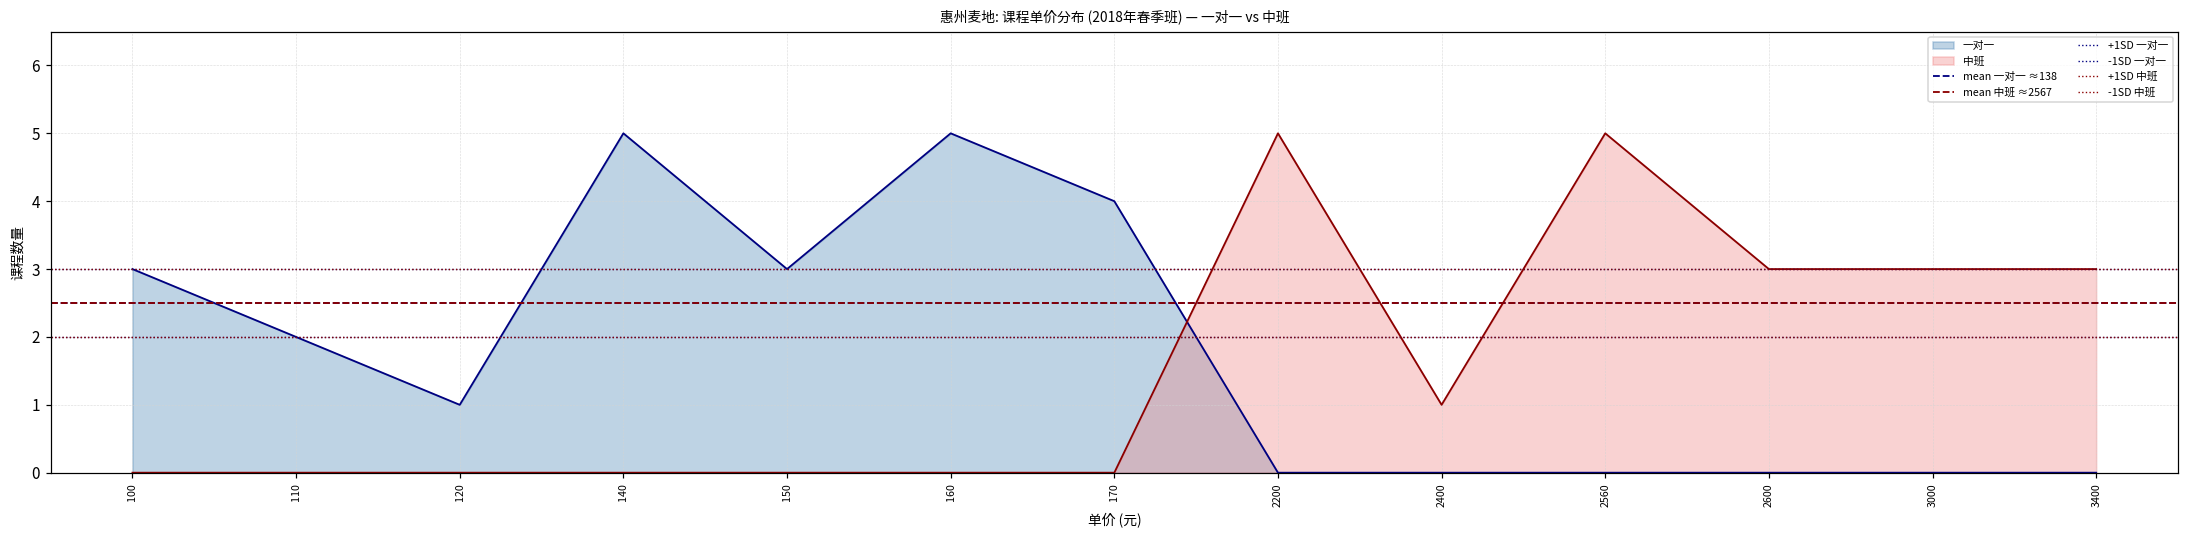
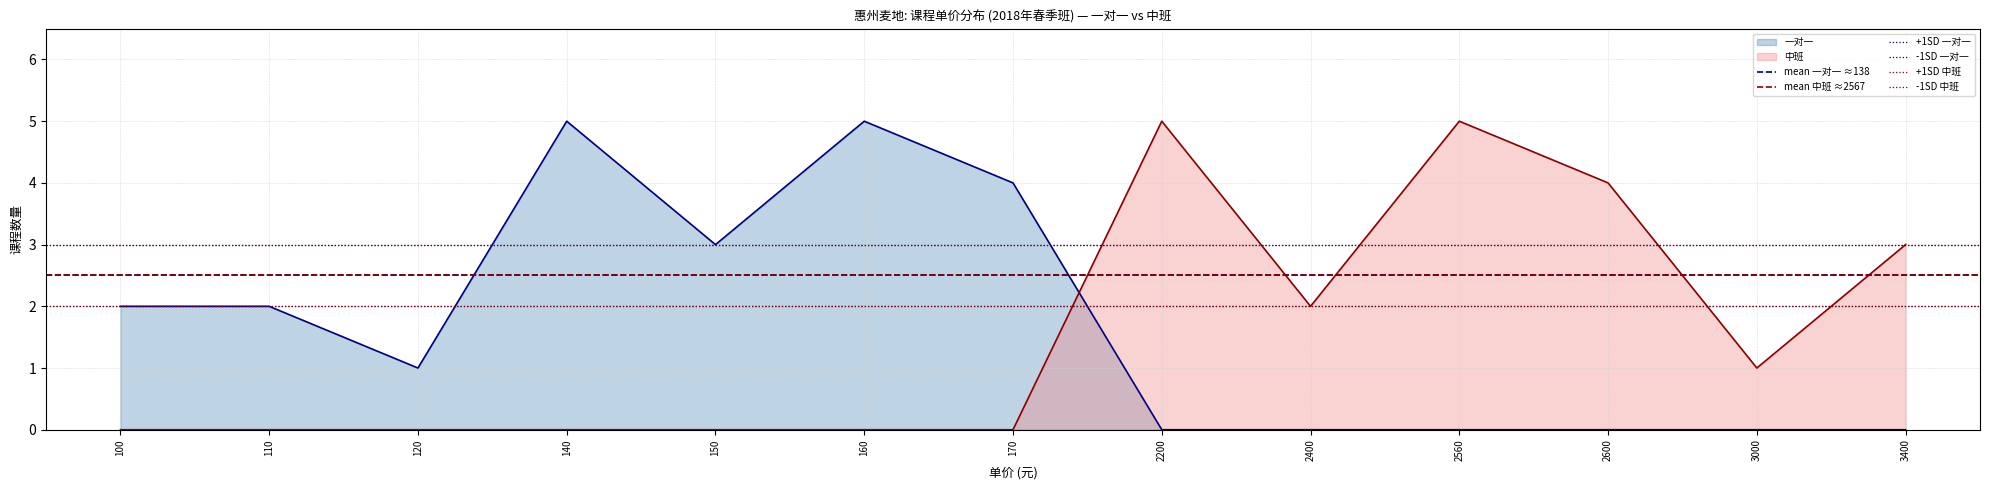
一对一, 100: 3 -> 2
中班, 2400: 1 -> 2
中班, 2600: 3 -> 4
中班, 3000: 3 -> 1
